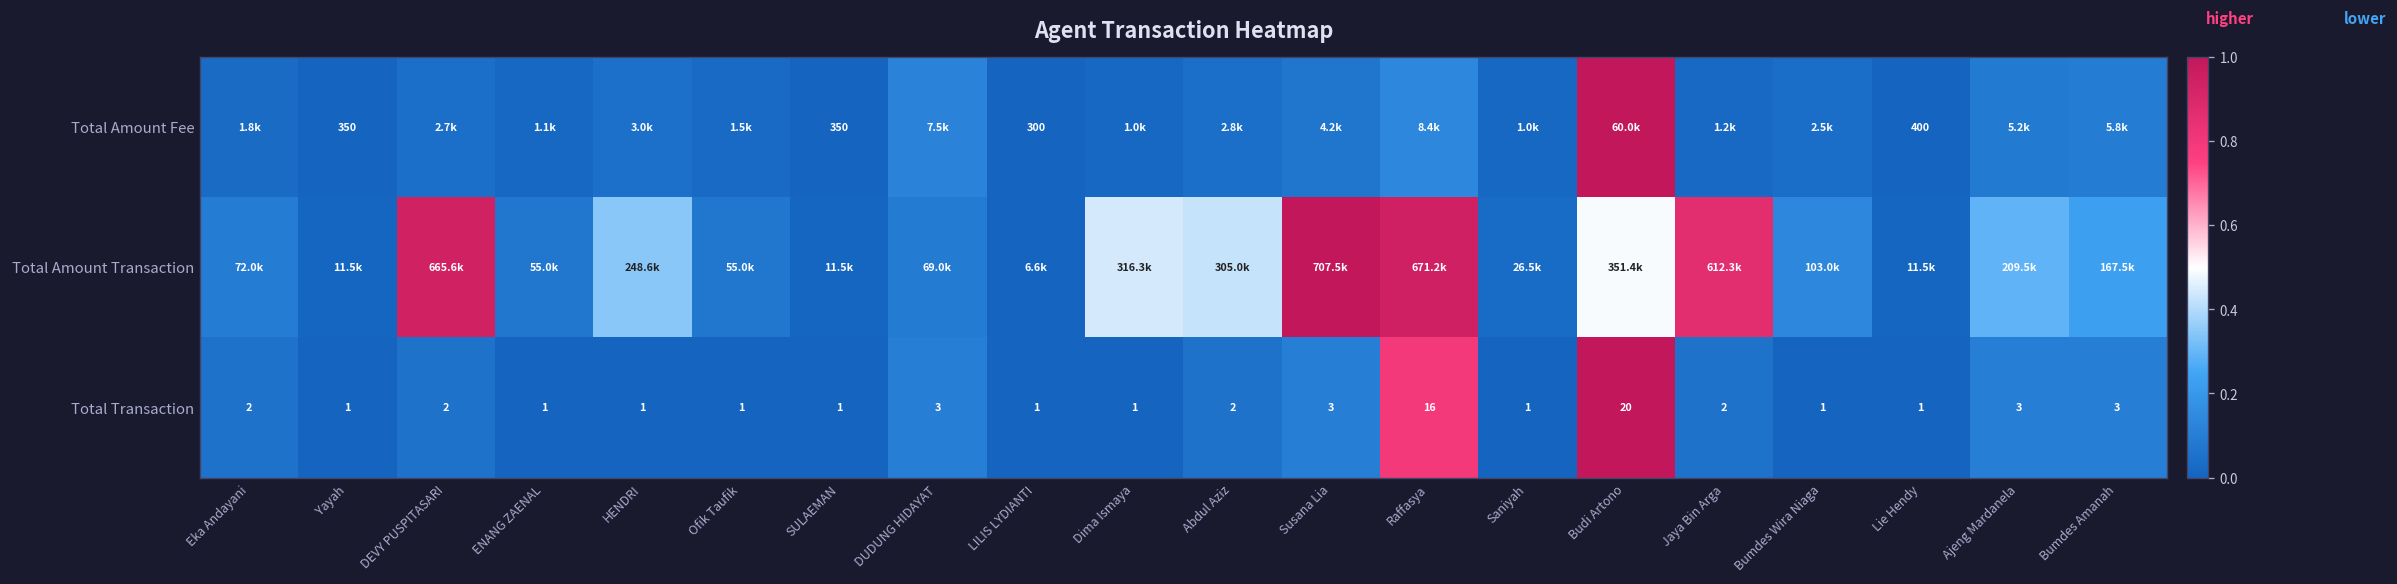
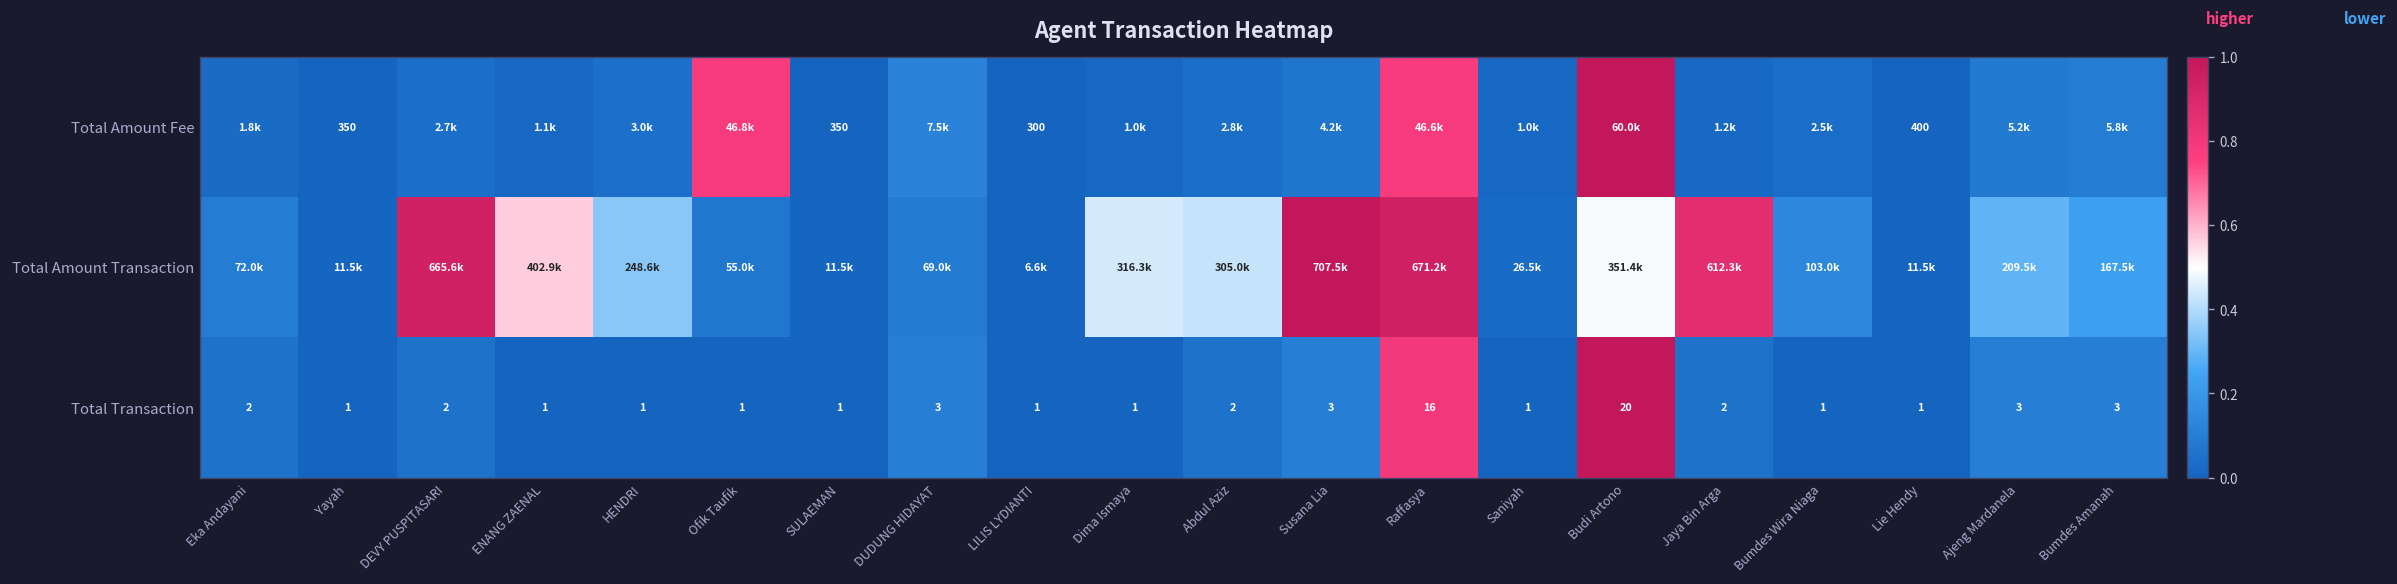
Total Amount Fee, Ofik Taufik: 1.5k -> 46.8k
Total Amount Fee, Raffasya: 8.4k -> 46.6k
Total Amount Transaction, ENANG ZAENAL: 55.0k -> 402.9k
